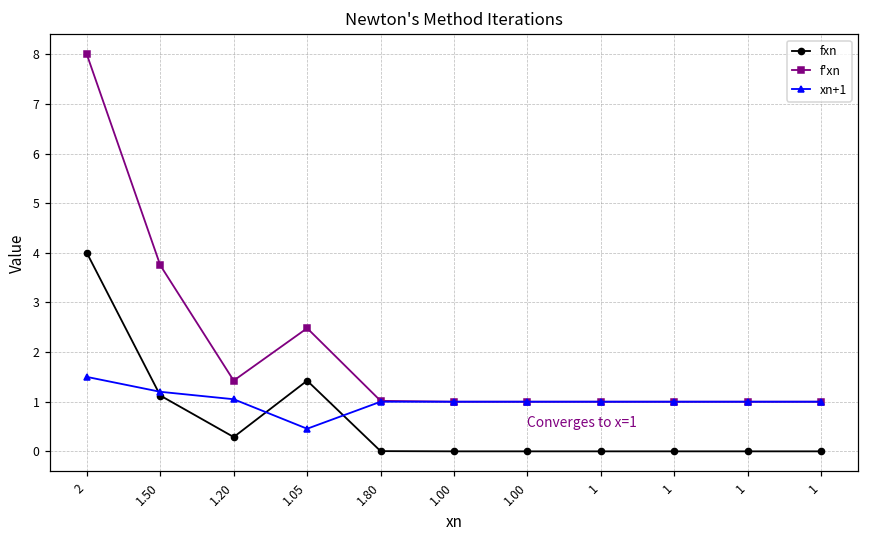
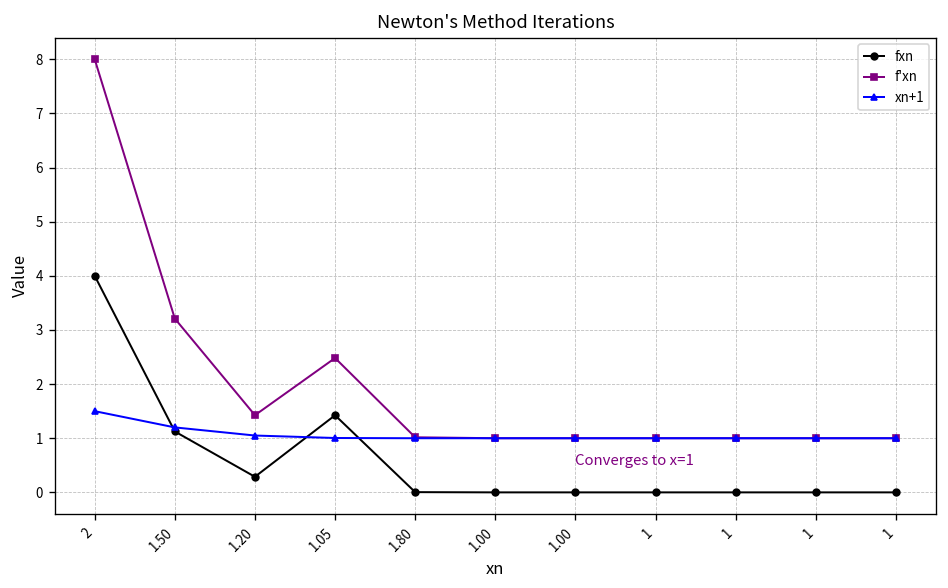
f'xn, 1.50: 3.8 -> 3.2
xn+1, 1.05: 0.5 -> 1.0
